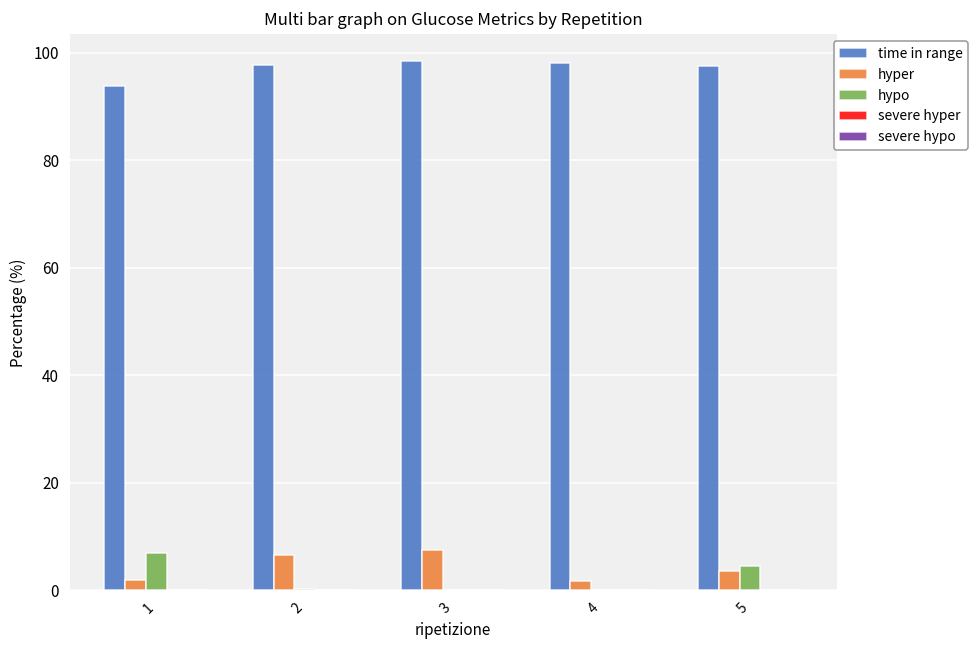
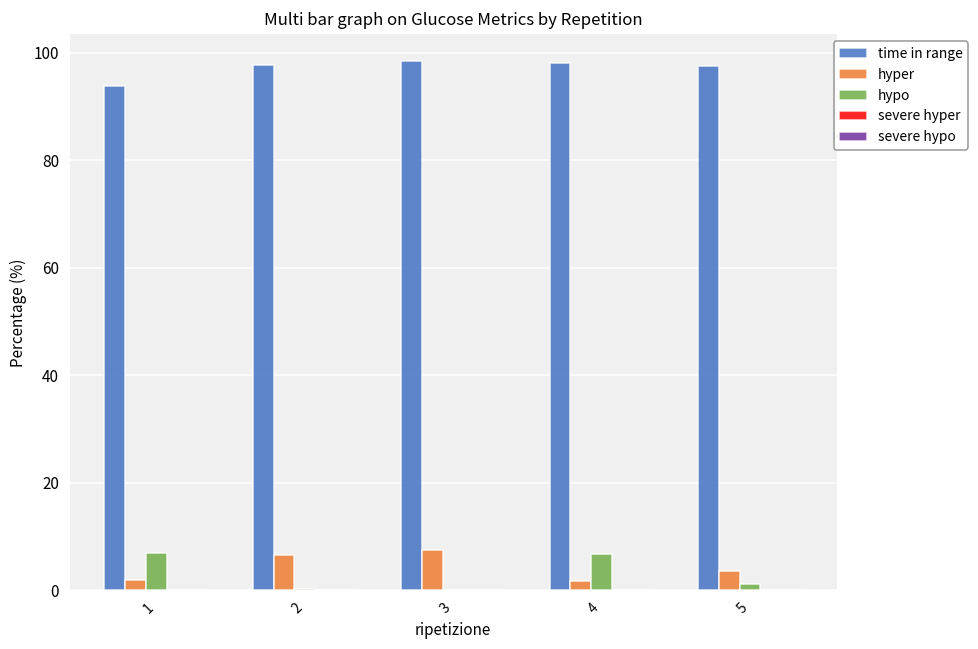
hypo, 4: 0 -> 7
hypo, 5: 5 -> 1
